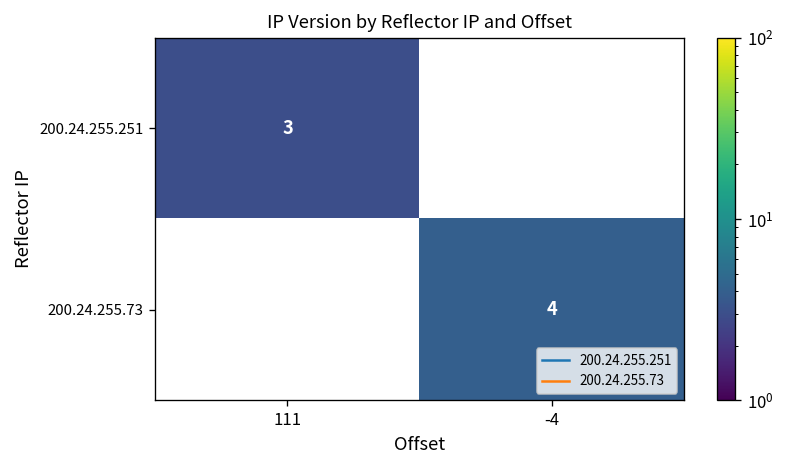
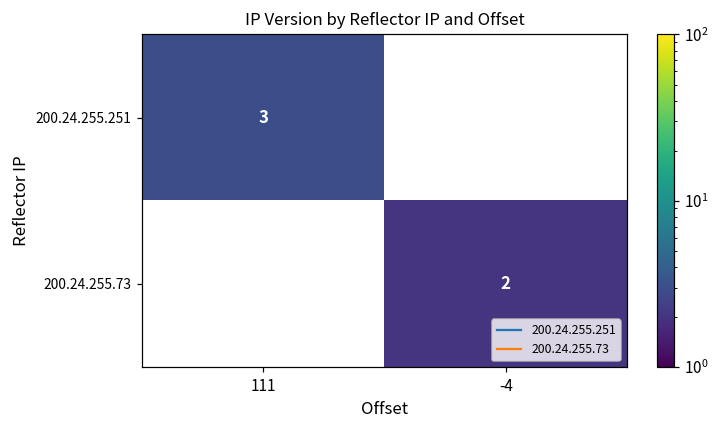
200.24.255.73, -4: 4 -> 2
